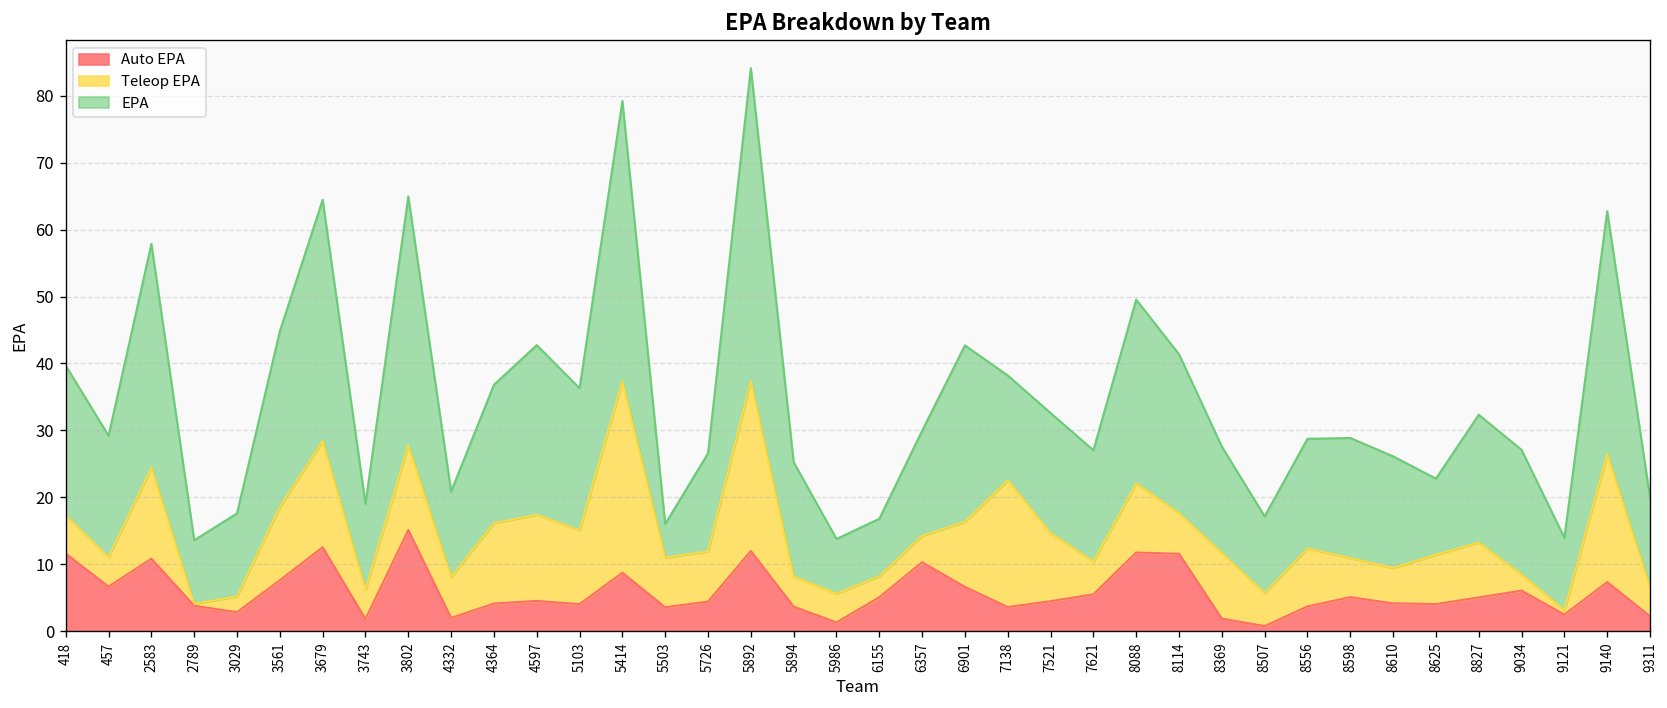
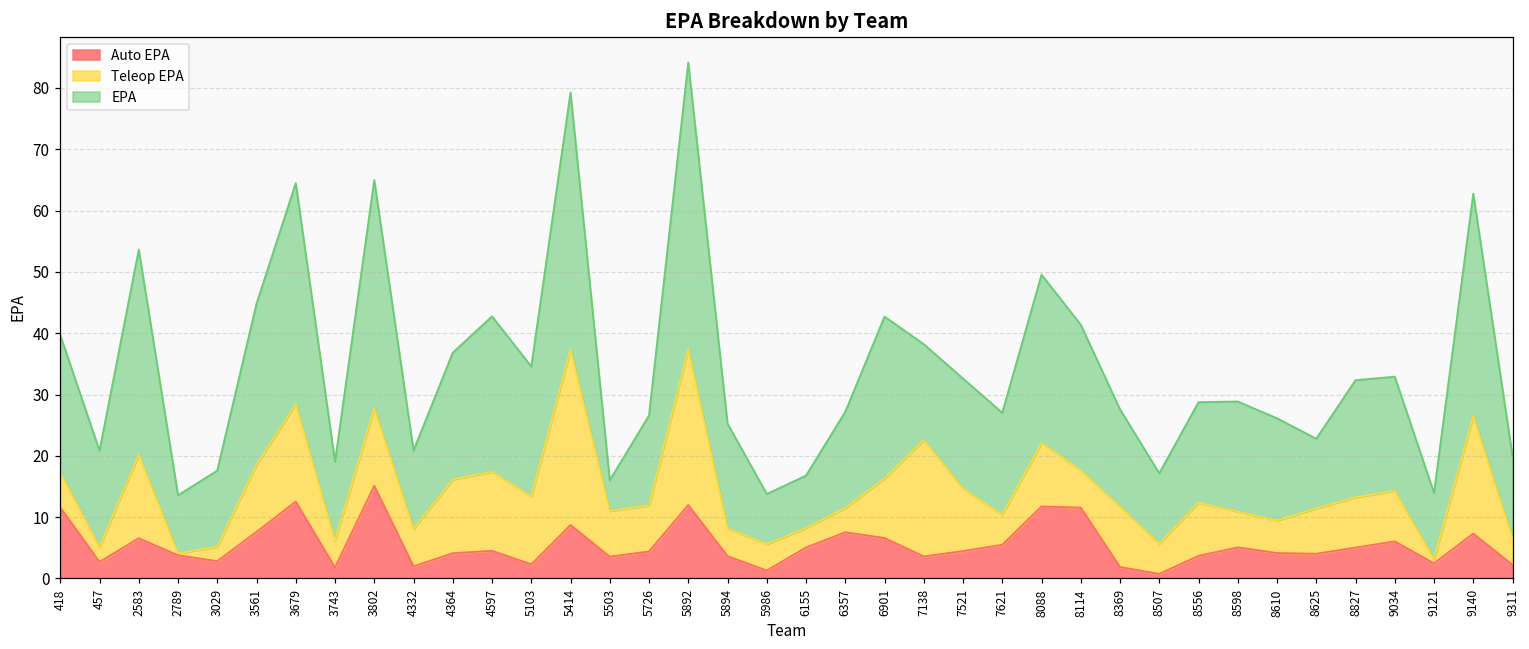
Auto EPA, 457: 7 -> 3
Teleop EPA, 457: 4 -> 2
EPA, 457: 18 -> 16
Auto EPA, 2583: 11 -> 7
Auto EPA, 5103: 4 -> 2
Auto EPA, 6357: 10 -> 8
Teleop EPA, 9034: 2 -> 8
